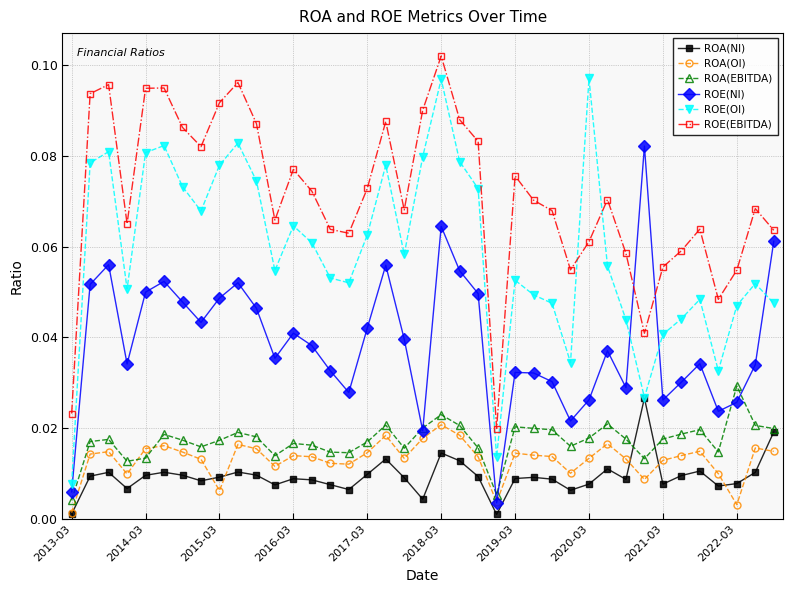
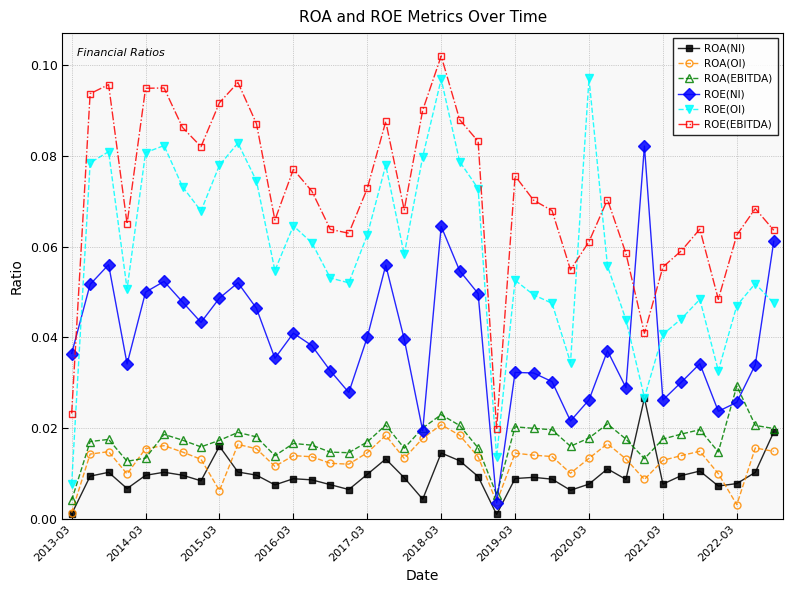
ROE(NI), 2013-03: 0.006 -> 0.036
ROA(NI), 2015-03: 0.009 -> 0.016
ROE(NI), 2017-03: 0.042 -> 0.040
ROE(EBITDA), 2022-03: 0.055 -> 0.063
